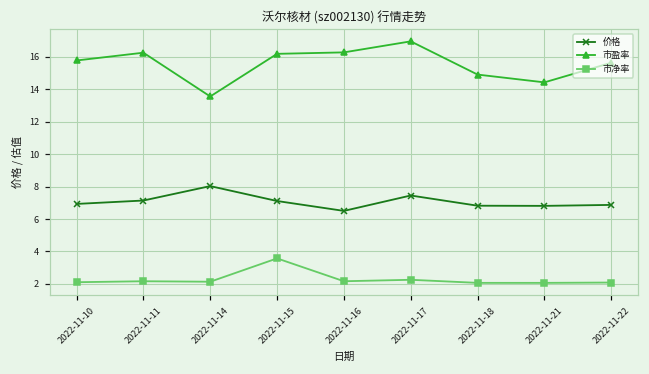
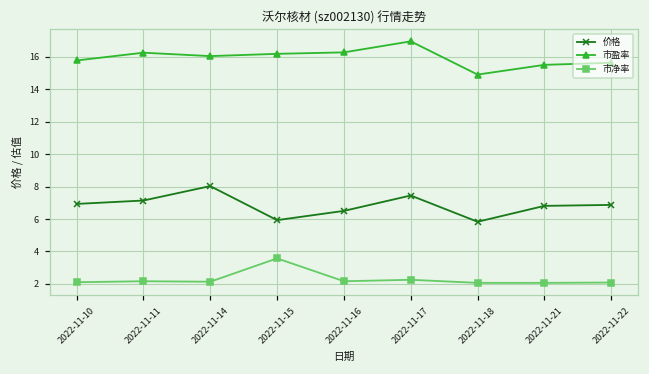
市盈率, 2022-11-14: 13.6 -> 16.1
价格, 2022-11-15: 7.1 -> 5.9
价格, 2022-11-18: 6.8 -> 5.8
市盈率, 2022-11-21: 14.4 -> 15.5
